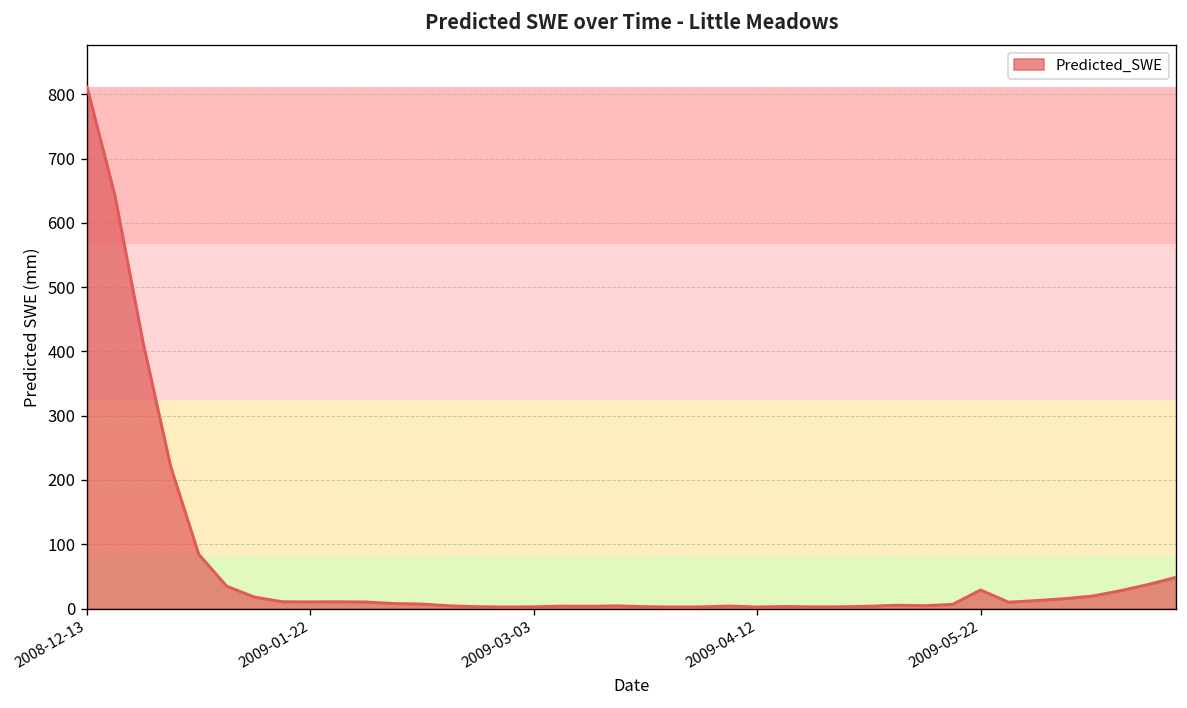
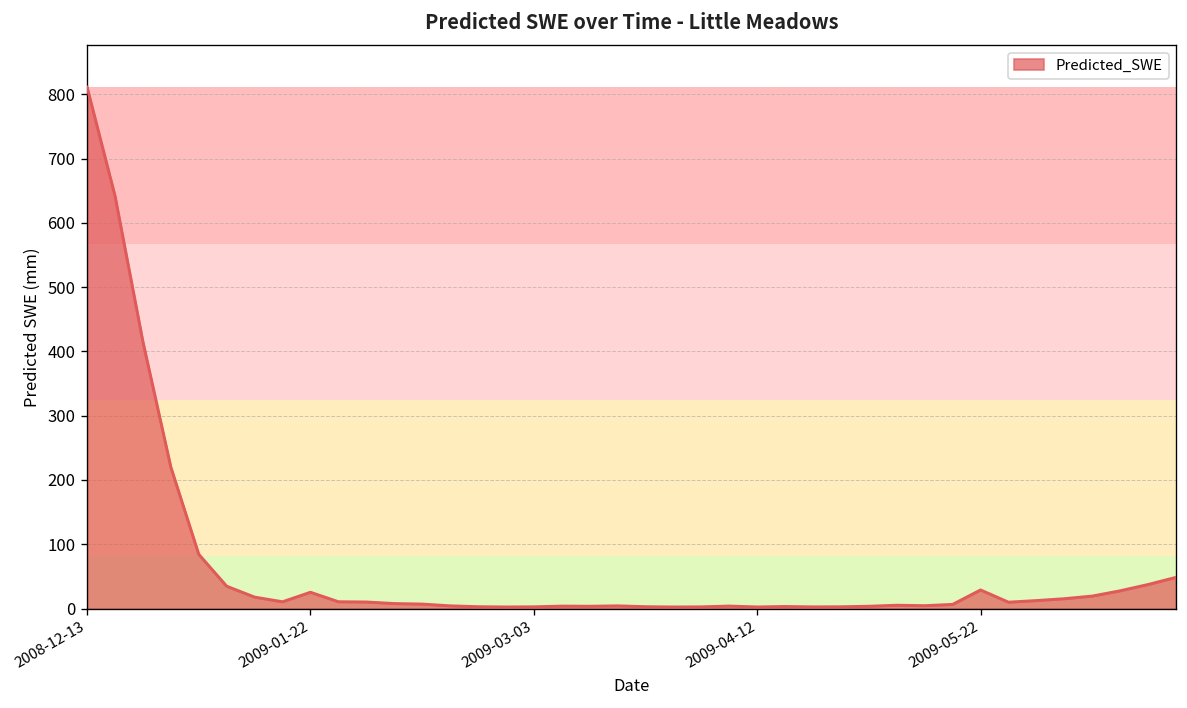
2009-01-22: 10 -> 30
